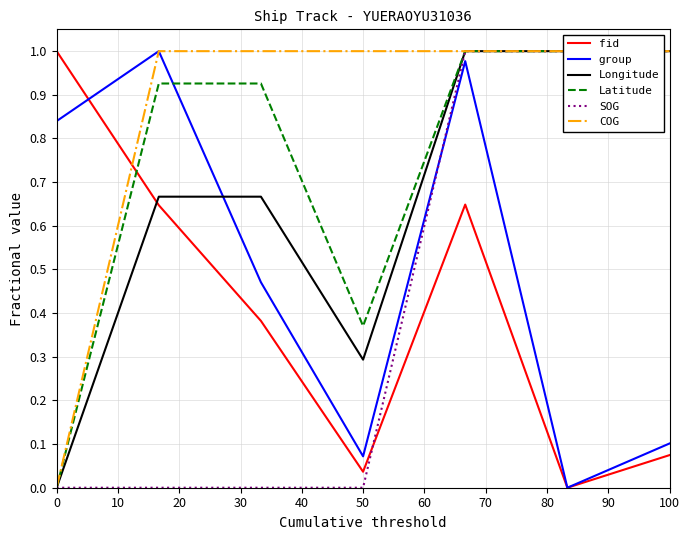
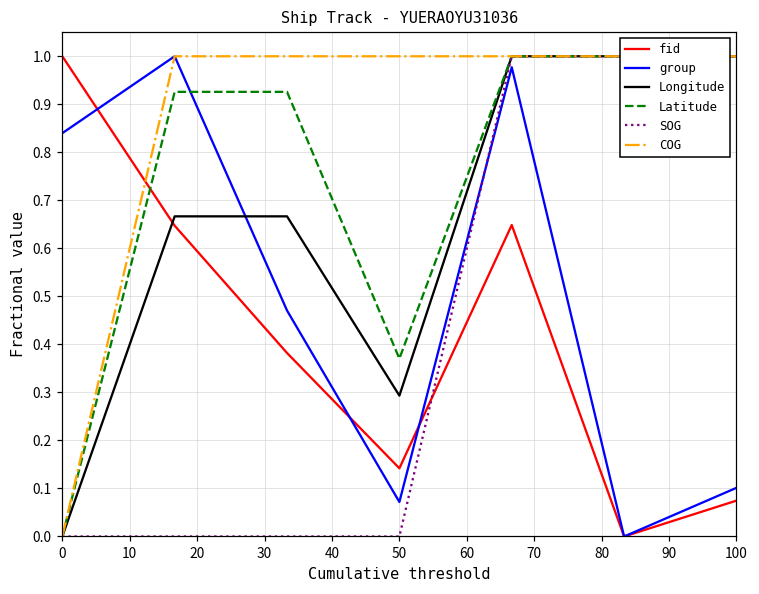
fid, 50: 0.04 -> 0.14
